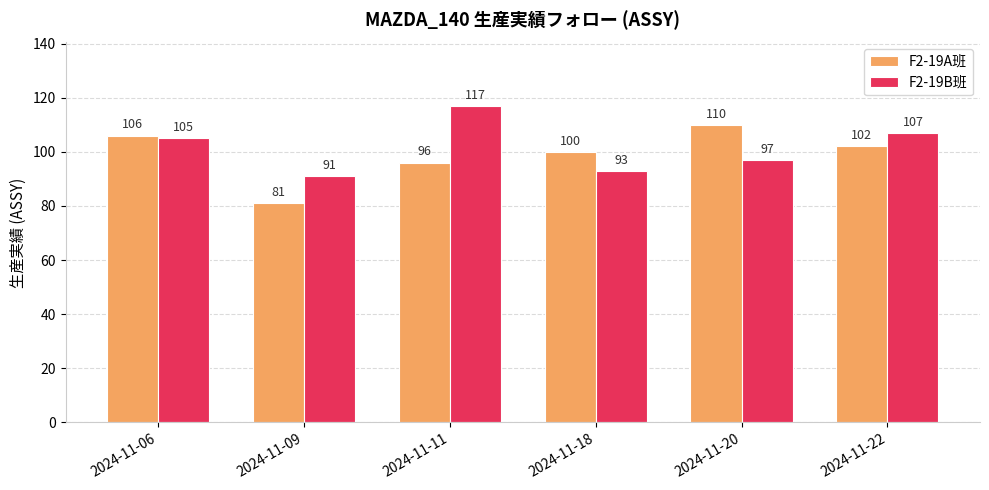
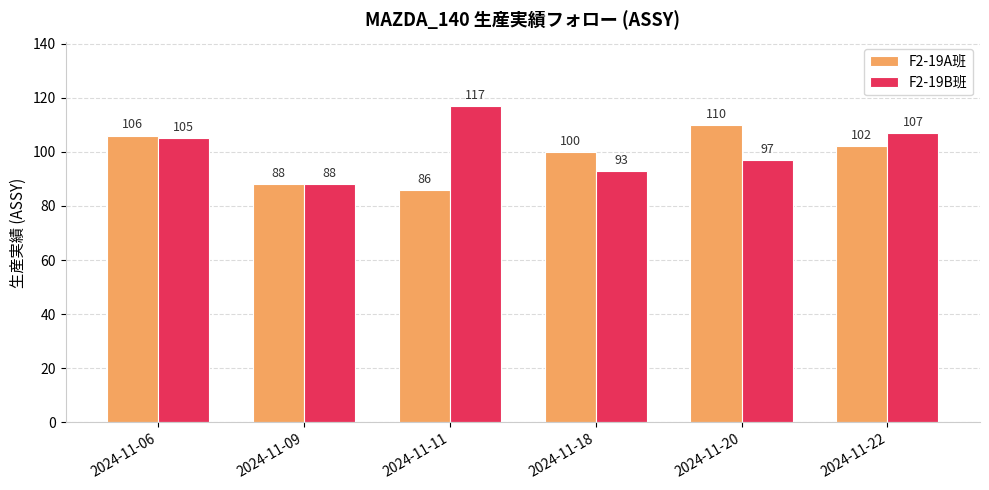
F2-19A班, 2024-11-09: 81 -> 88
F2-19B班, 2024-11-09: 91 -> 88
F2-19A班, 2024-11-11: 96 -> 86
